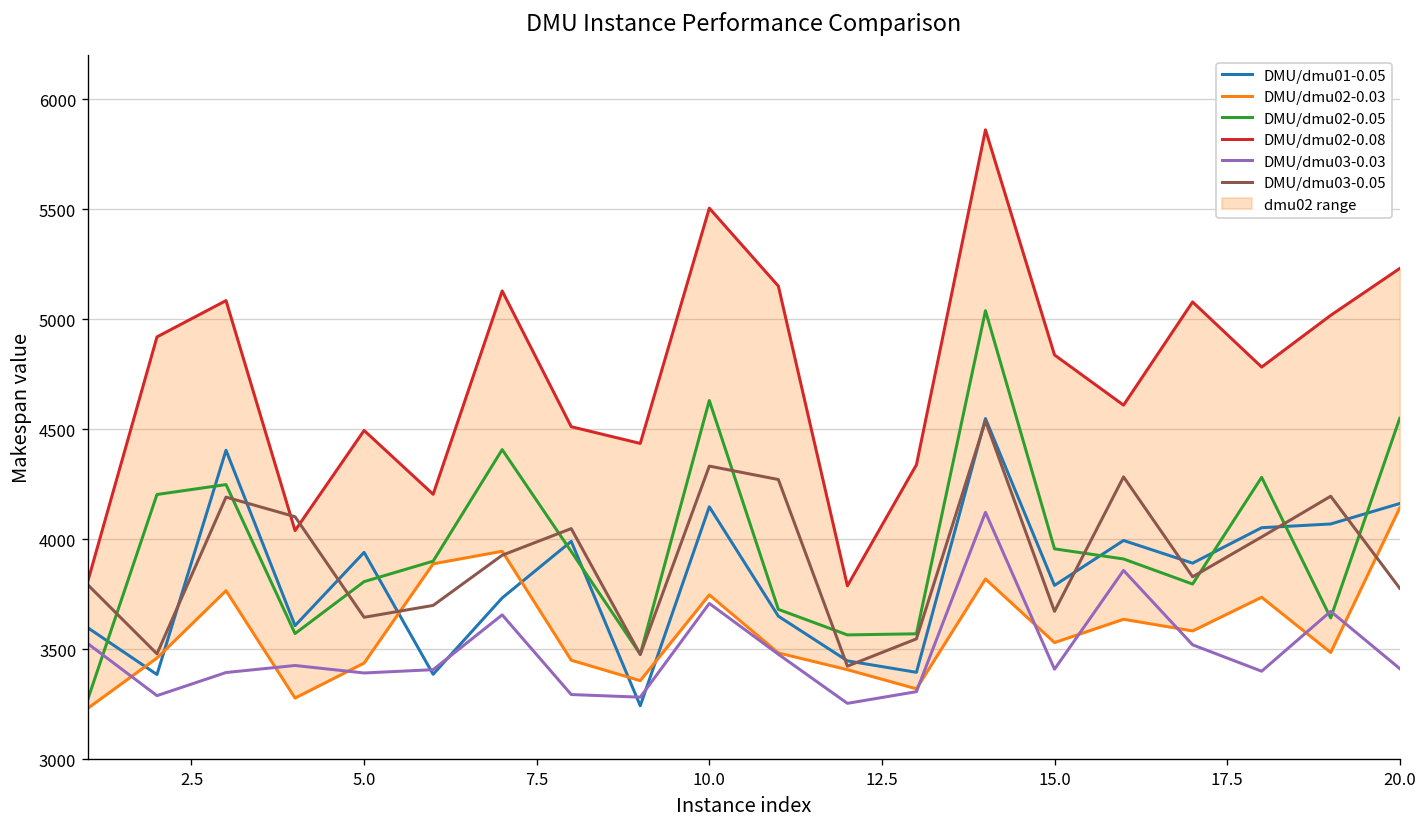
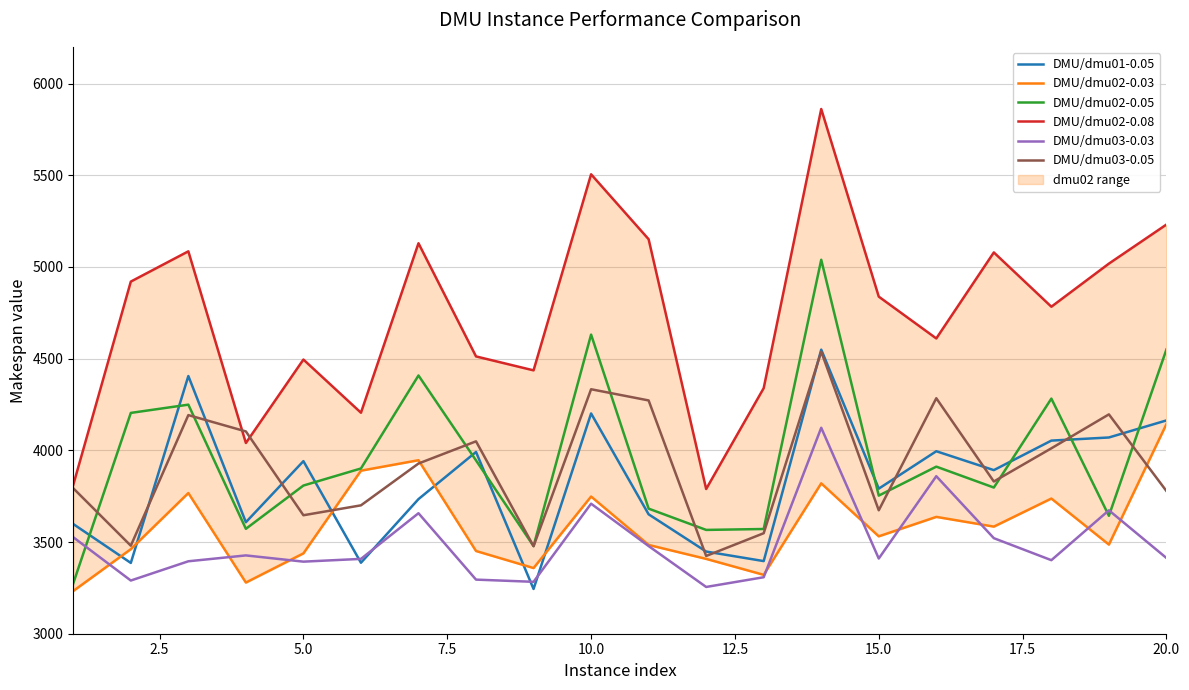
DMU/dmu01-0.05, 10.0: 4150 -> 4200
DMU/dmu02-0.05, 15.0: 3960 -> 3750
